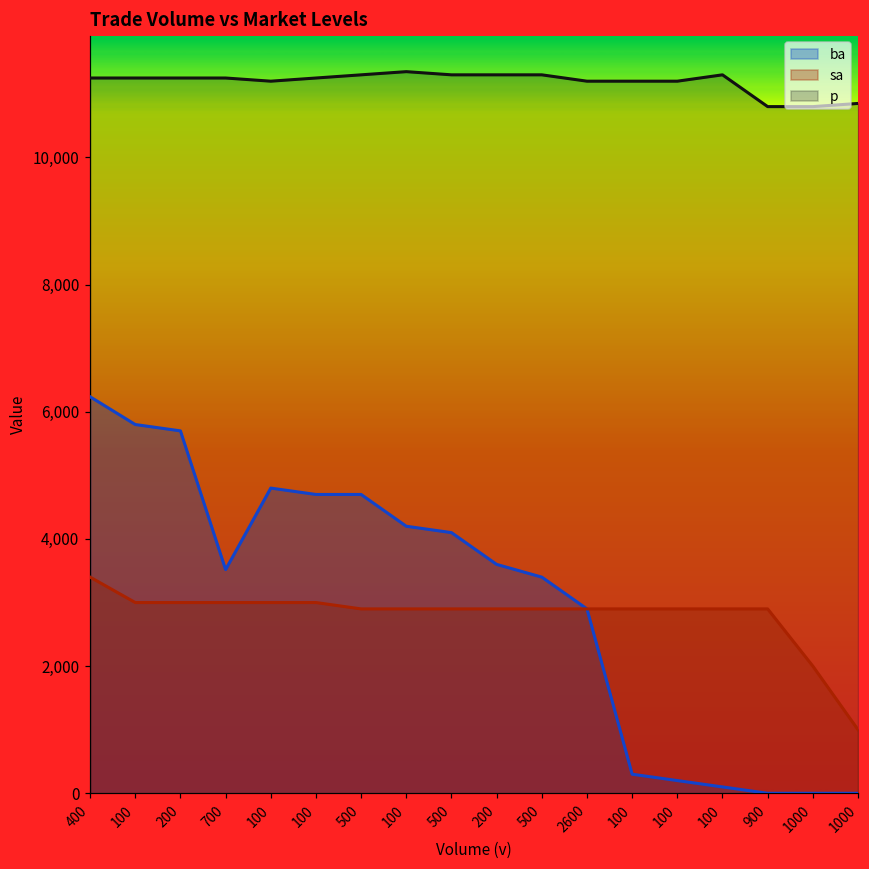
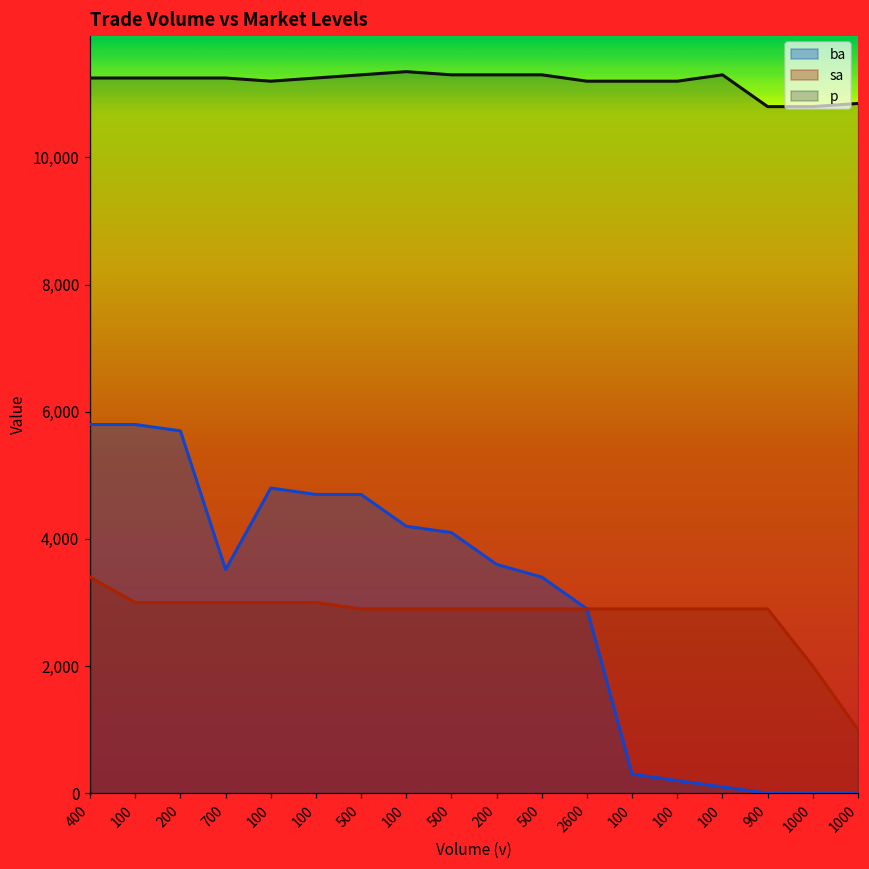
ba, 400: 6,200 -> 5,800
